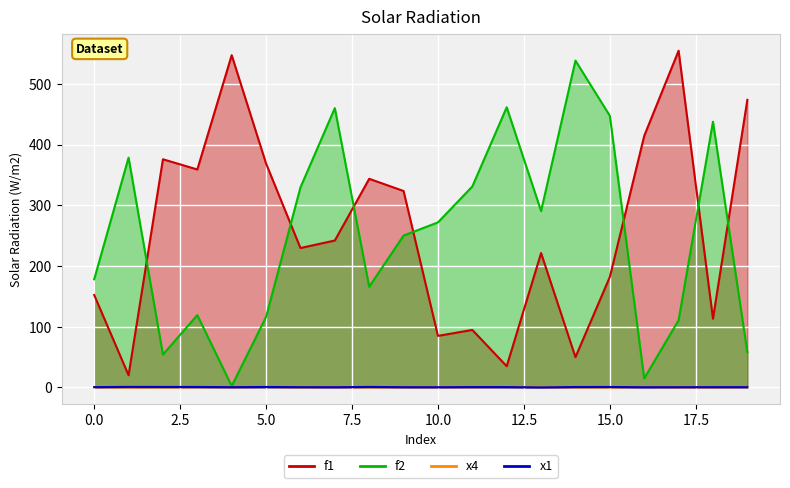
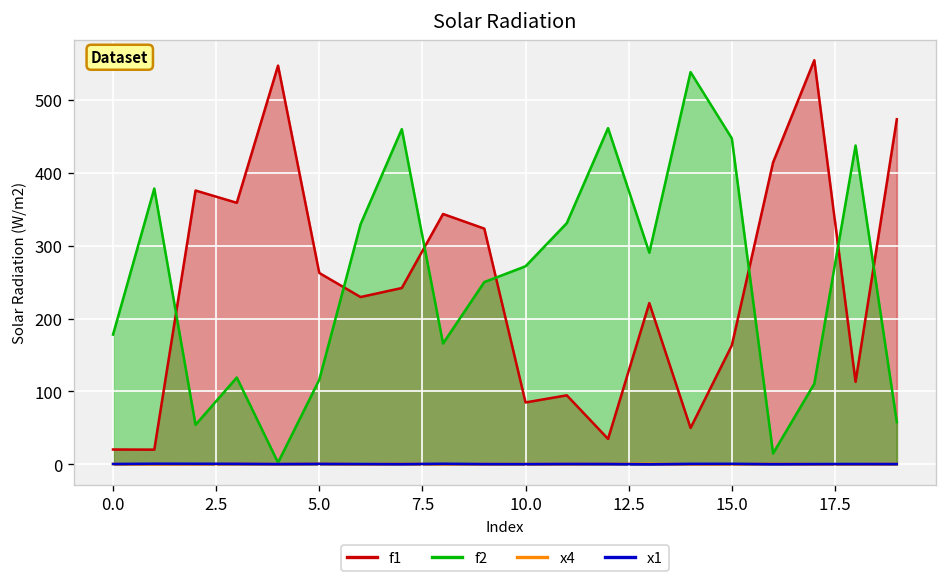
f1, 0.0: 150 -> 20
f1, 5.0: 370 -> 260
f1, 15.0: 180 -> 160
